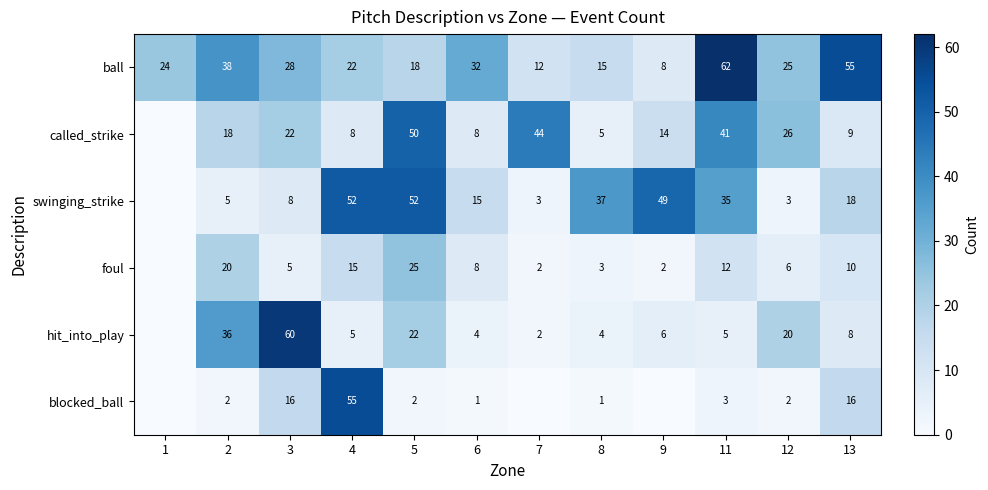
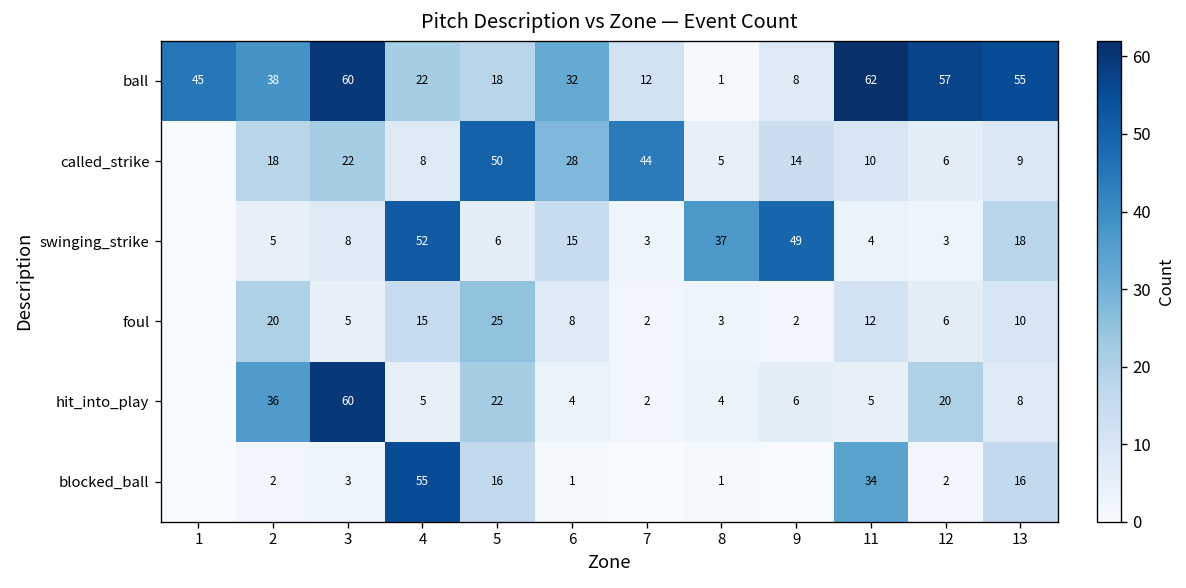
ball, 1: 24 -> 45
ball, 3: 28 -> 60
ball, 8: 15 -> 1
ball, 12: 25 -> 57
called_strike, 6: 8 -> 28
called_strike, 11: 41 -> 10
called_strike, 12: 26 -> 6
swinging_strike, 5: 52 -> 6
swinging_strike, 11: 35 -> 4
blocked_ball, 3: 16 -> 3
blocked_ball, 5: 2 -> 16
blocked_ball, 11: 3 -> 34
